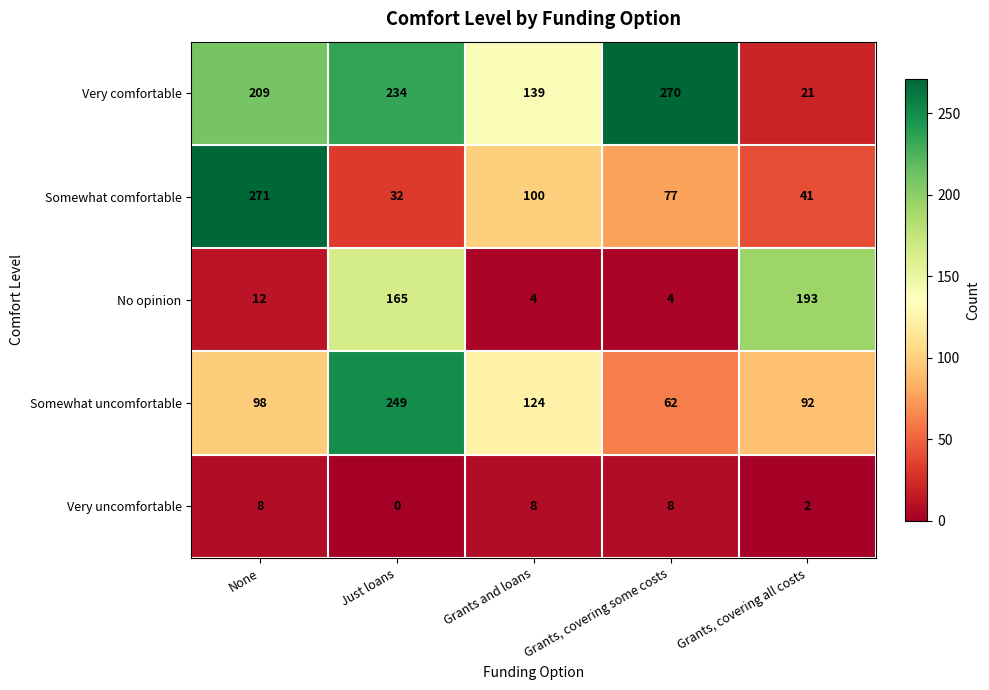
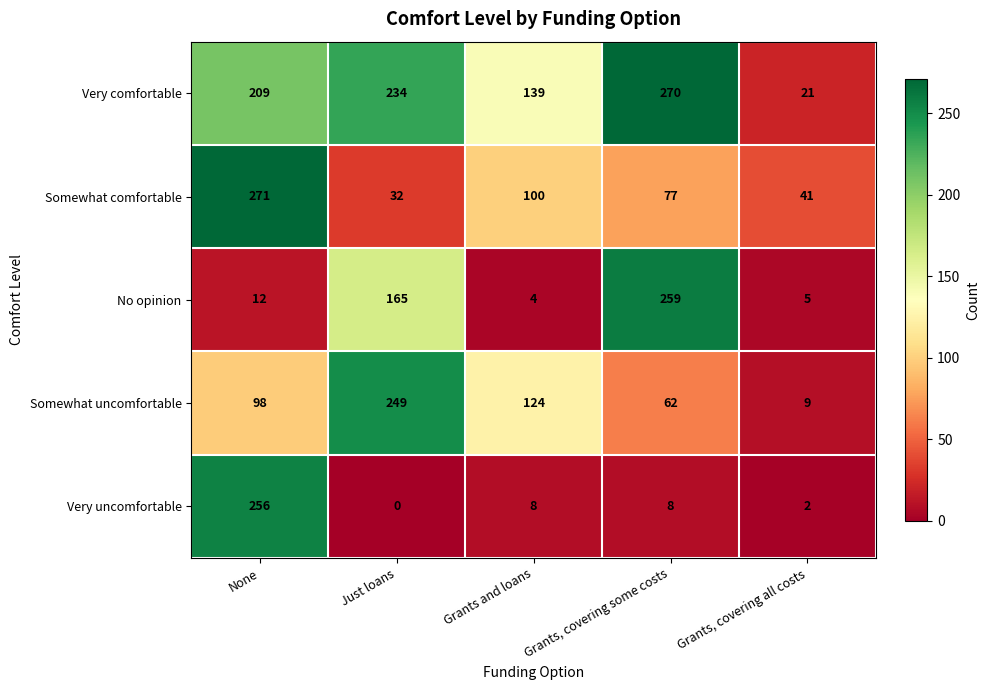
No opinion, Grants, covering some costs: 4 -> 259
No opinion, Grants, covering all costs: 193 -> 5
Somewhat uncomfortable, Grants, covering all costs: 92 -> 9
Very uncomfortable, None: 8 -> 256
